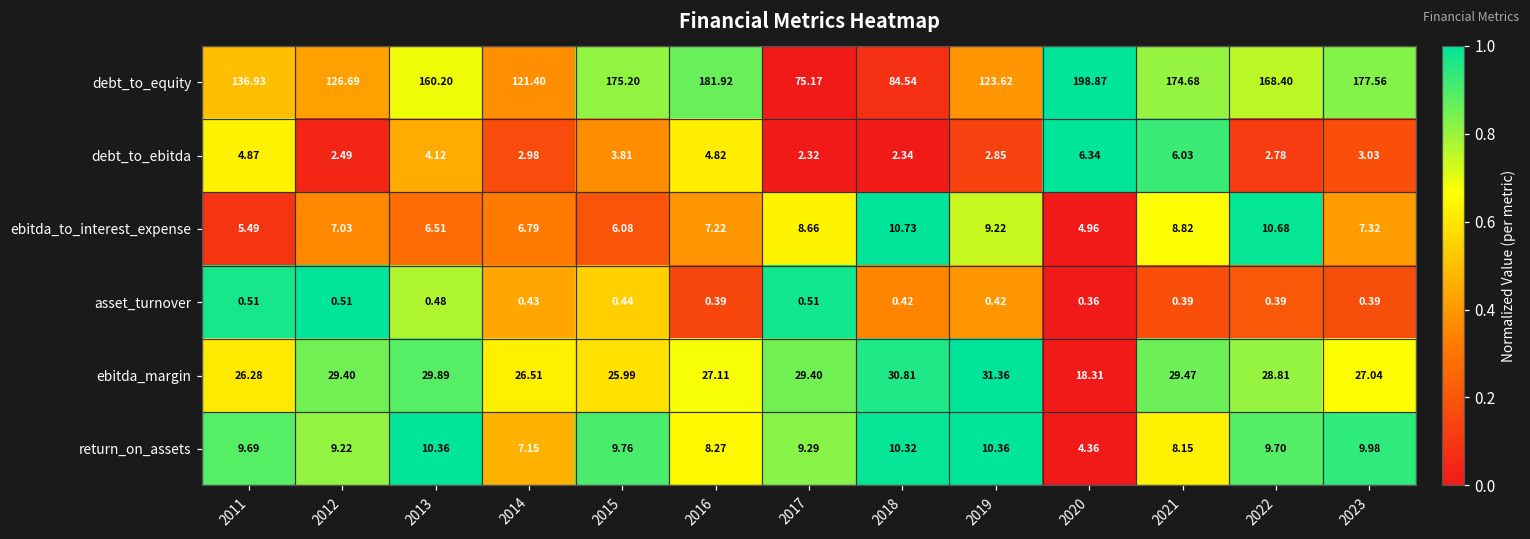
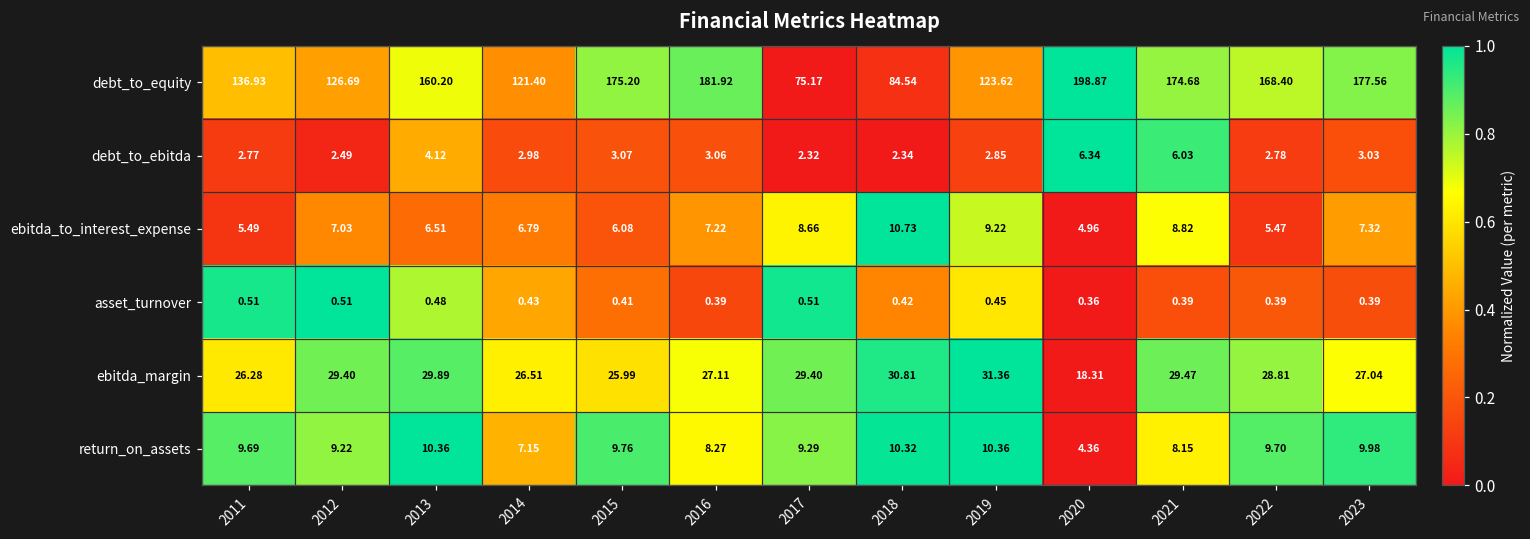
debt_to_ebitda, 2011: 4.87 -> 2.77
debt_to_ebitda, 2015: 3.81 -> 3.07
debt_to_ebitda, 2016: 4.82 -> 3.06
ebitda_to_interest_expense, 2022: 10.68 -> 5.47
asset_turnover, 2015: 0.44 -> 0.41
asset_turnover, 2019: 0.42 -> 0.45
